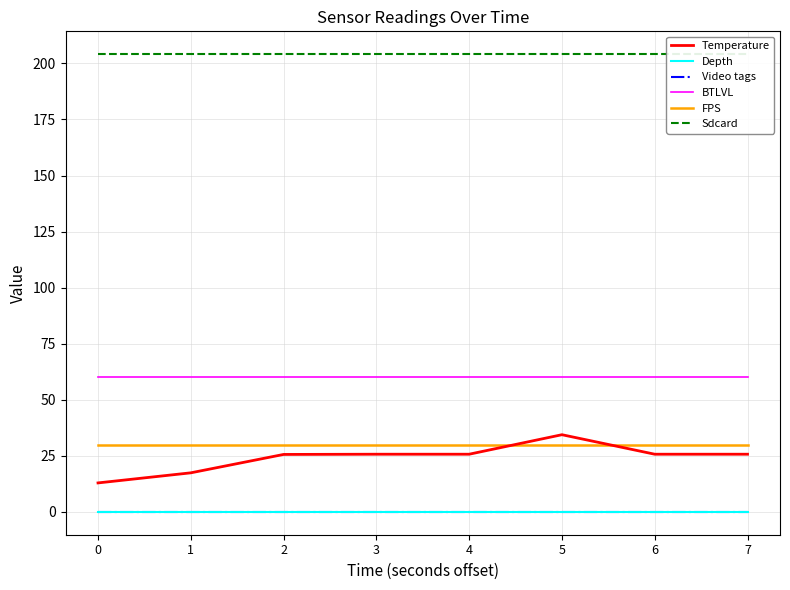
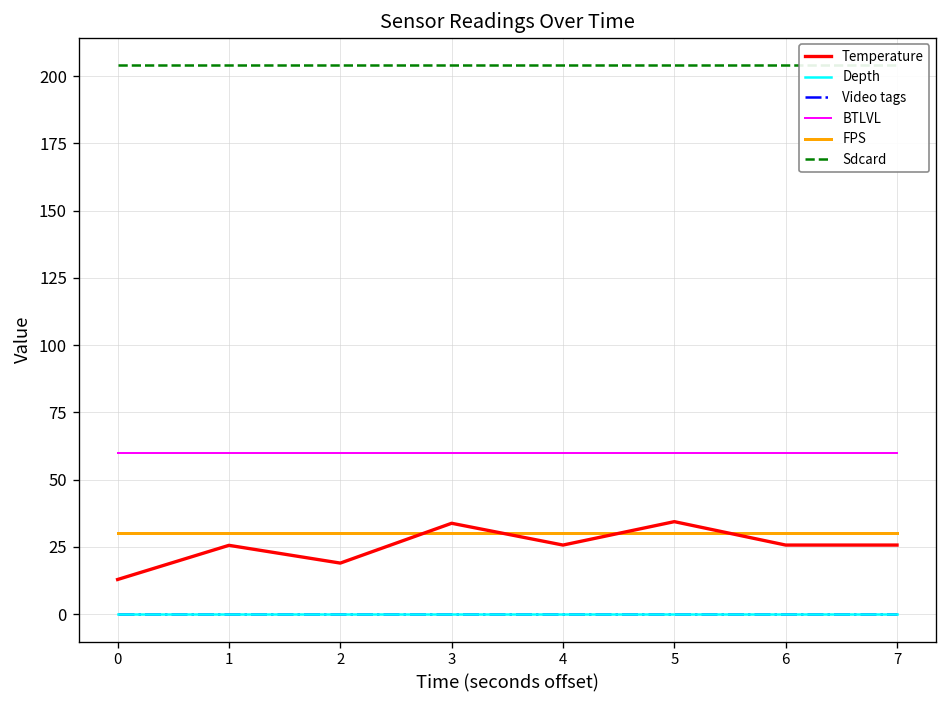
Temperature, 1: 17 -> 26
Temperature, 2: 26 -> 19
Temperature, 3: 26 -> 34
